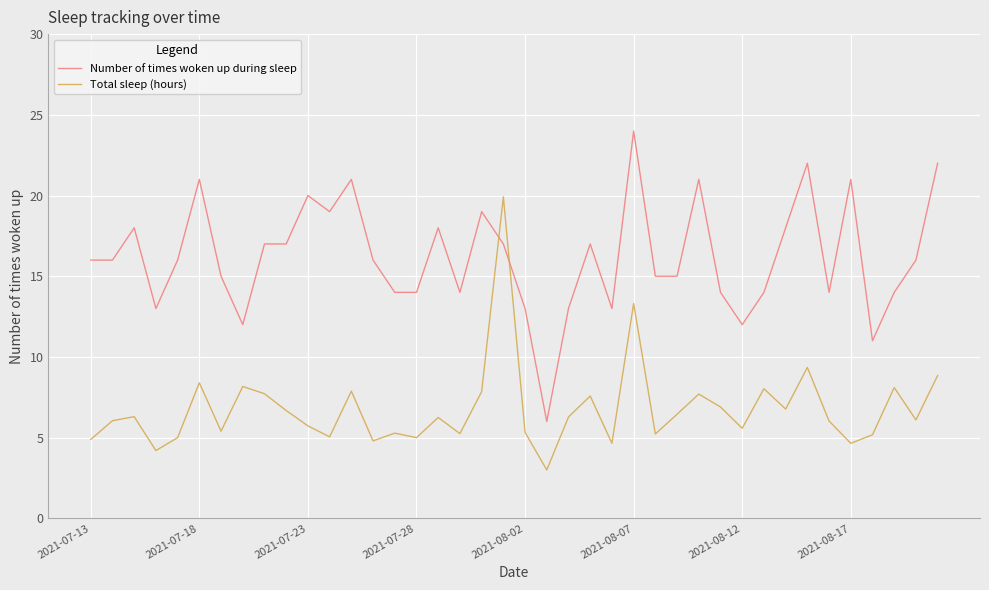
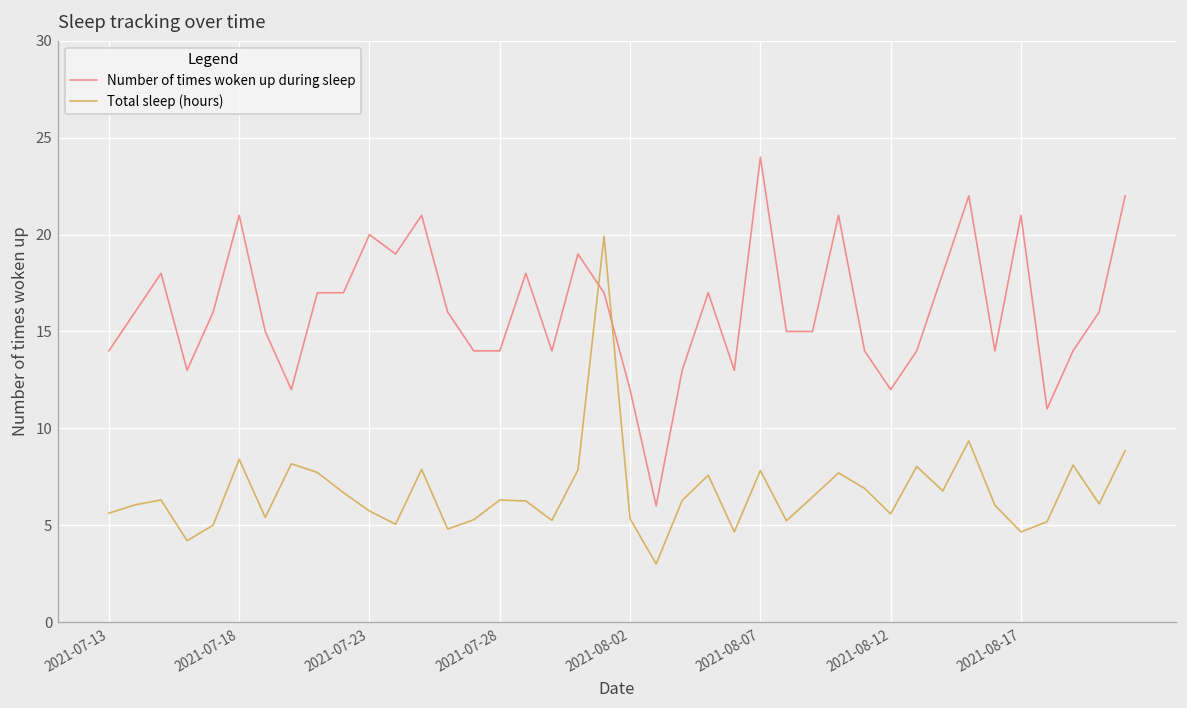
Number of times woken up during sleep, 2021-07-13: 16 -> 14
Total sleep (hours), 2021-07-13: 4.9 -> 5.6
Total sleep (hours), 2021-07-28: 5.0 -> 6.3
Number of times woken up during sleep, 2021-08-02: 13 -> 12
Total sleep (hours), 2021-08-07: 13.3 -> 7.8
